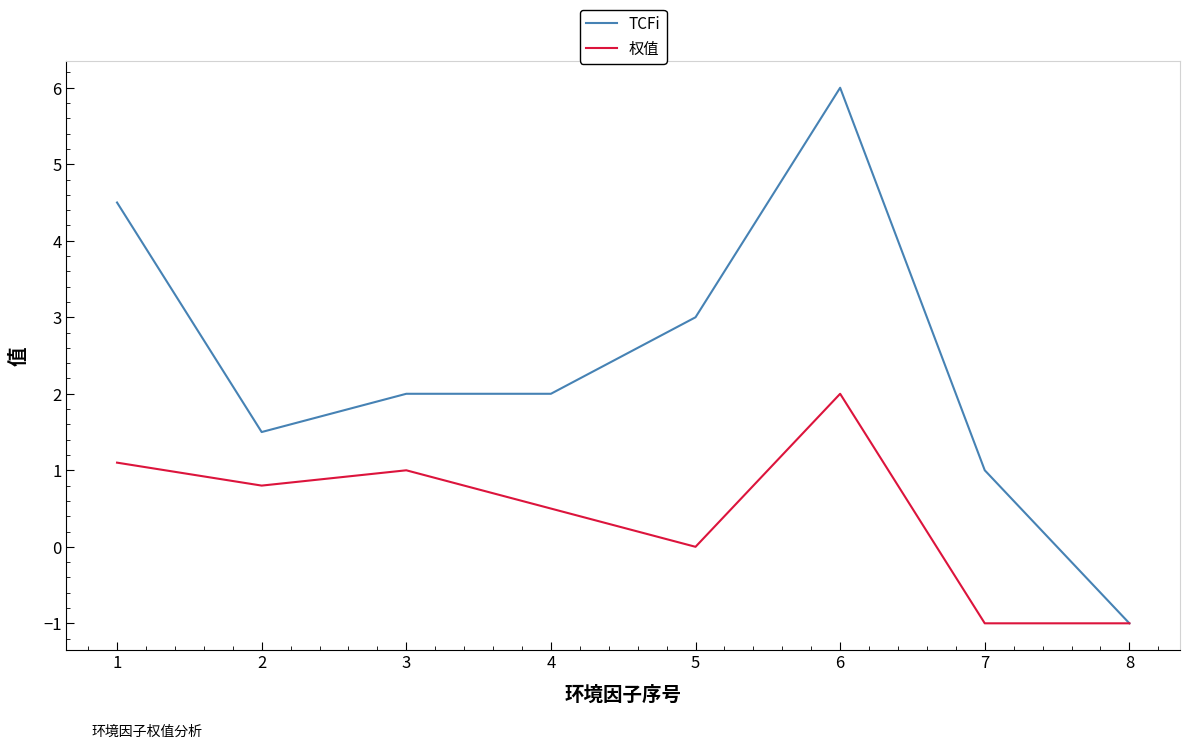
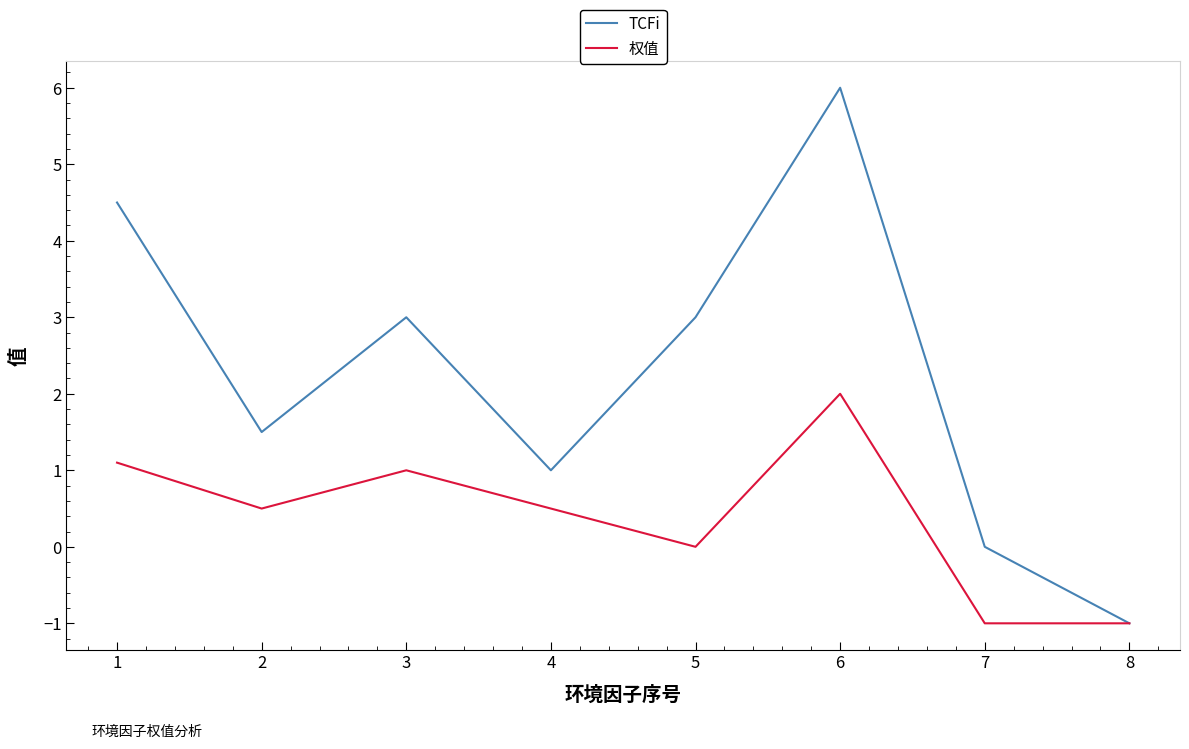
权值, 2: 0.8 -> 0.5
TCFi, 3: 2 -> 3
TCFi, 4: 2 -> 1
TCFi, 7: 1 -> 0
